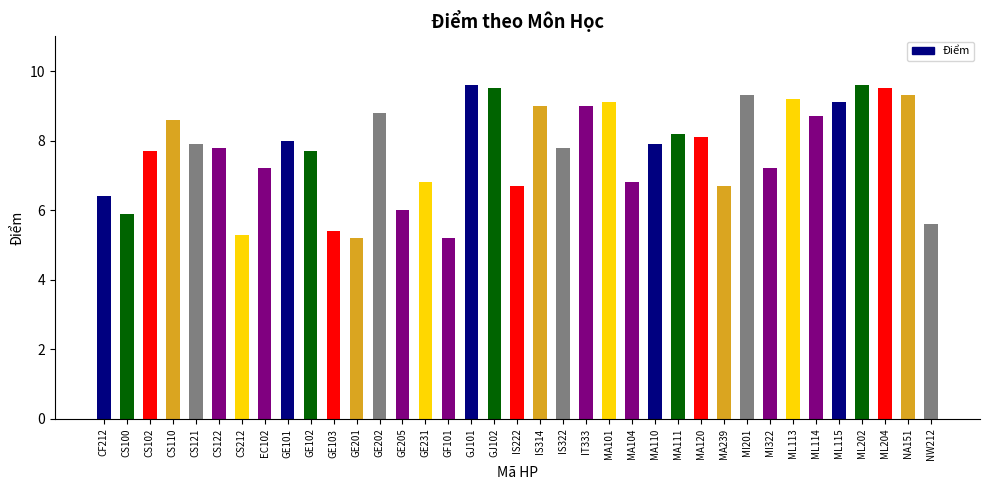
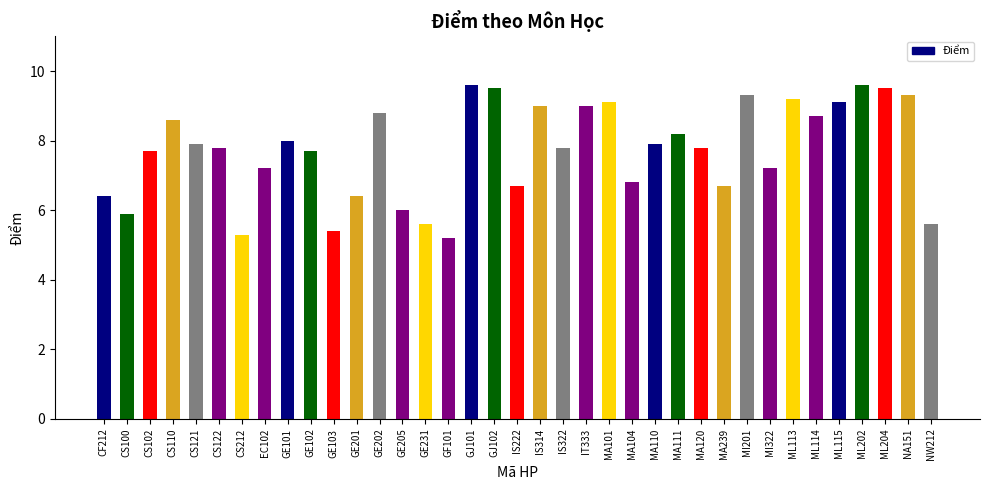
GE201: 5.2 -> 6.4
GE231: 6.8 -> 5.6
MA120: 8.1 -> 7.8
